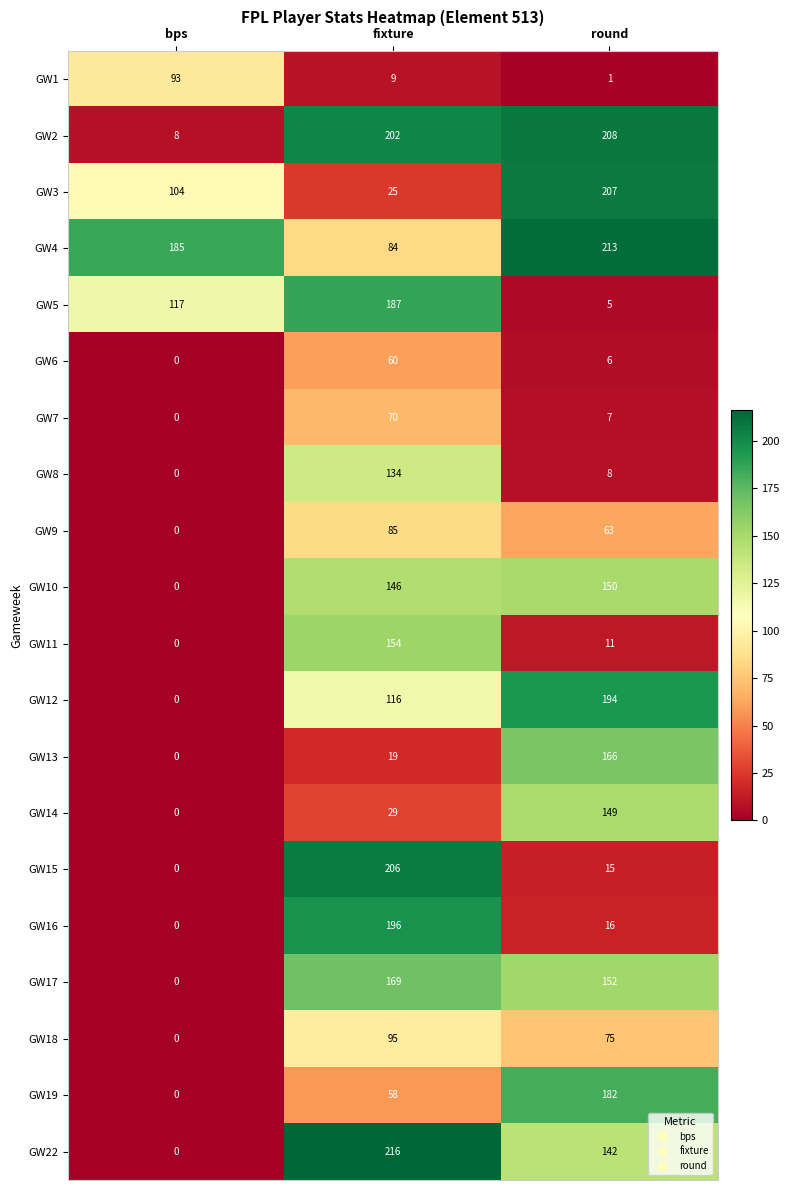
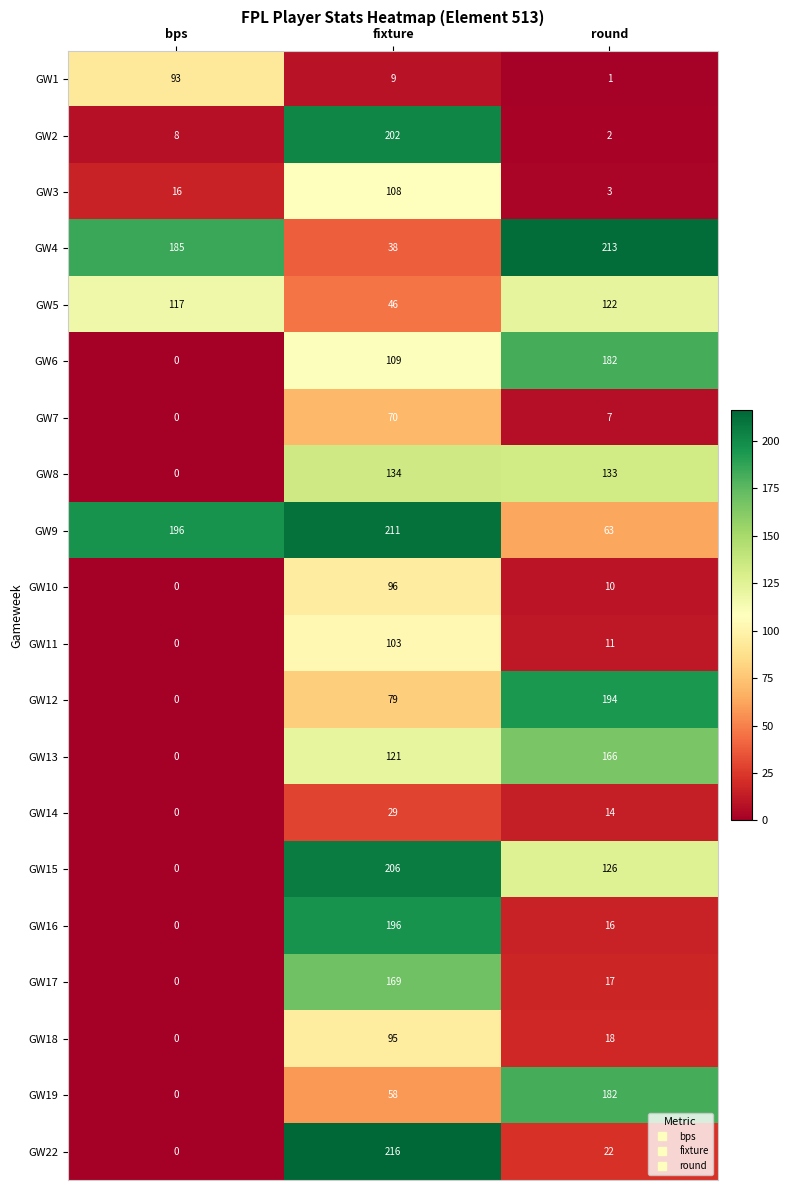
GW2, round: 208 -> 2
GW3, bps: 104 -> 16
GW3, fixture: 25 -> 108
GW3, round: 207 -> 3
GW4, fixture: 84 -> 38
GW5, fixture: 187 -> 46
GW5, round: 5 -> 122
GW6, fixture: 60 -> 109
GW6, round: 6 -> 182
GW8, round: 8 -> 133
GW9, bps: 0 -> 196
GW9, fixture: 85 -> 211
GW10, fixture: 146 -> 96
GW10, round: 150 -> 10
GW11, fixture: 154 -> 103
GW12, fixture: 116 -> 79
GW13, fixture: 19 -> 121
GW14, round: 149 -> 14
GW15, round: 15 -> 126
GW17, round: 152 -> 17
GW18, round: 75 -> 18
GW22, round: 142 -> 22
